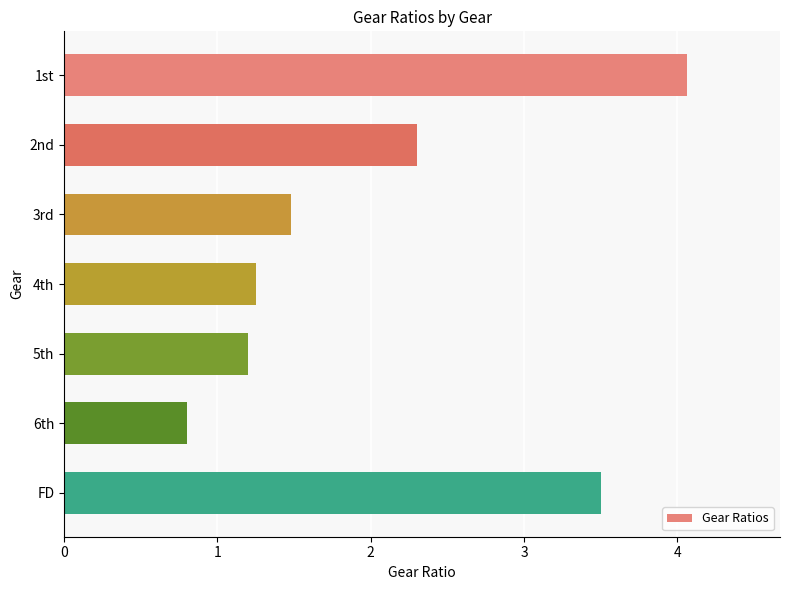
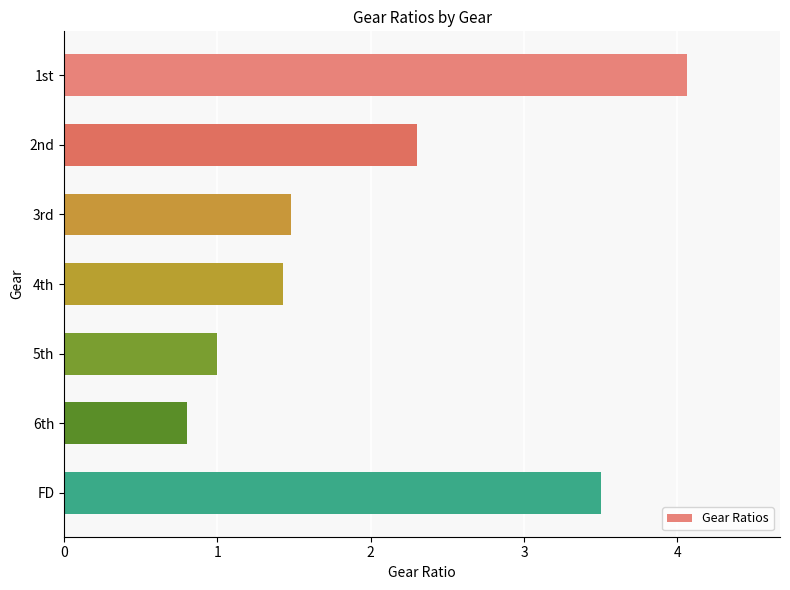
4th: 1.25 -> 1.43
5th: 1.2 -> 1.0
